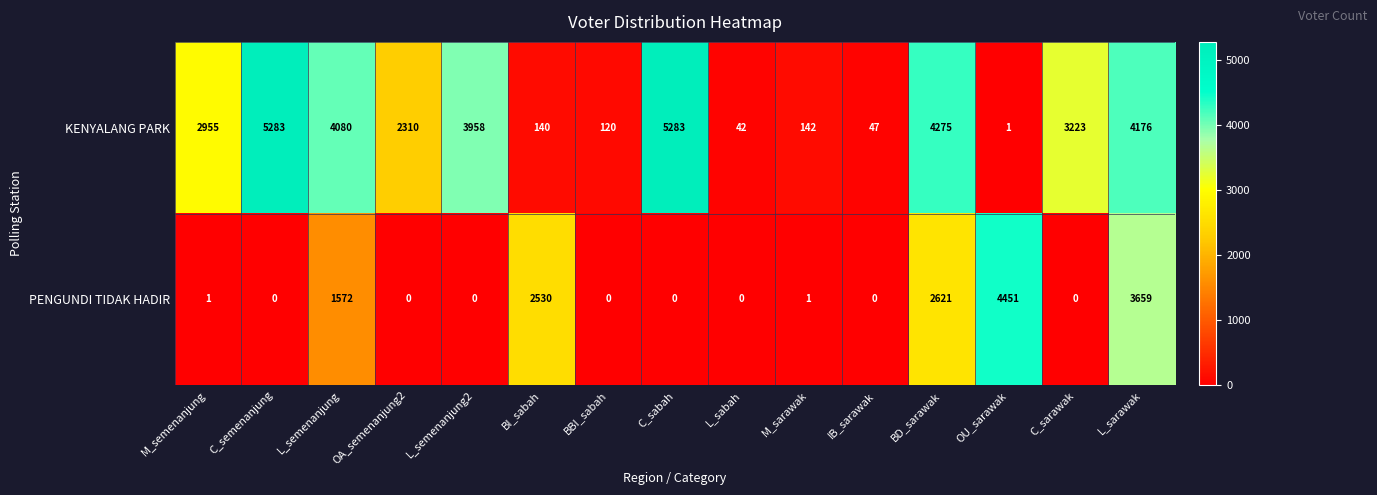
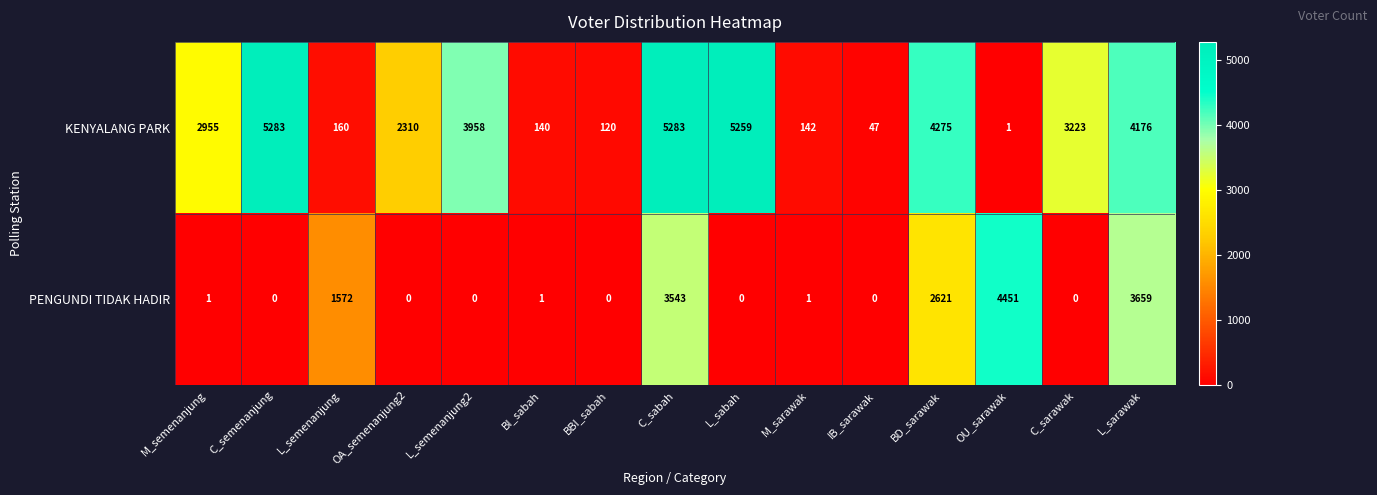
KENYALANG PARK, L_semenanjung: 4080 -> 160
KENYALANG PARK, L_sabah: 42 -> 5259
PENGUNDI TIDAK HADIR, BI_sabah: 2530 -> 1
PENGUNDI TIDAK HADIR, C_sabah: 0 -> 3543
